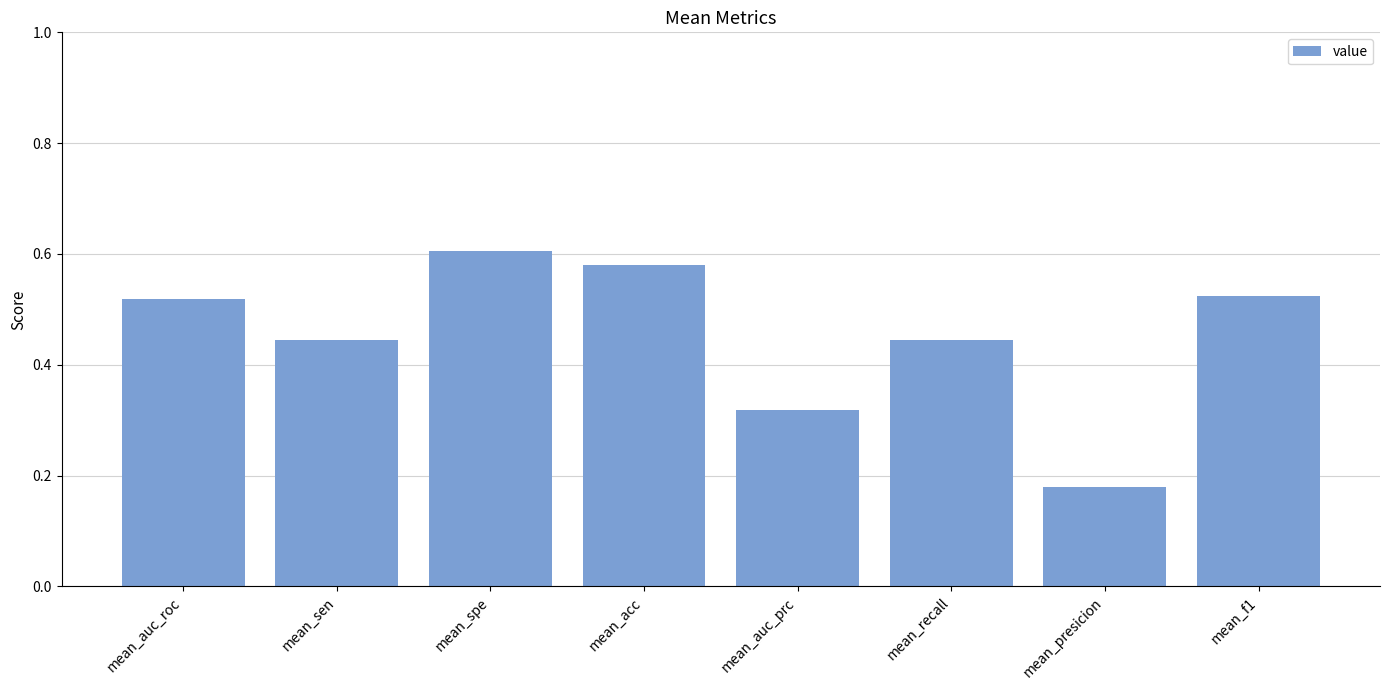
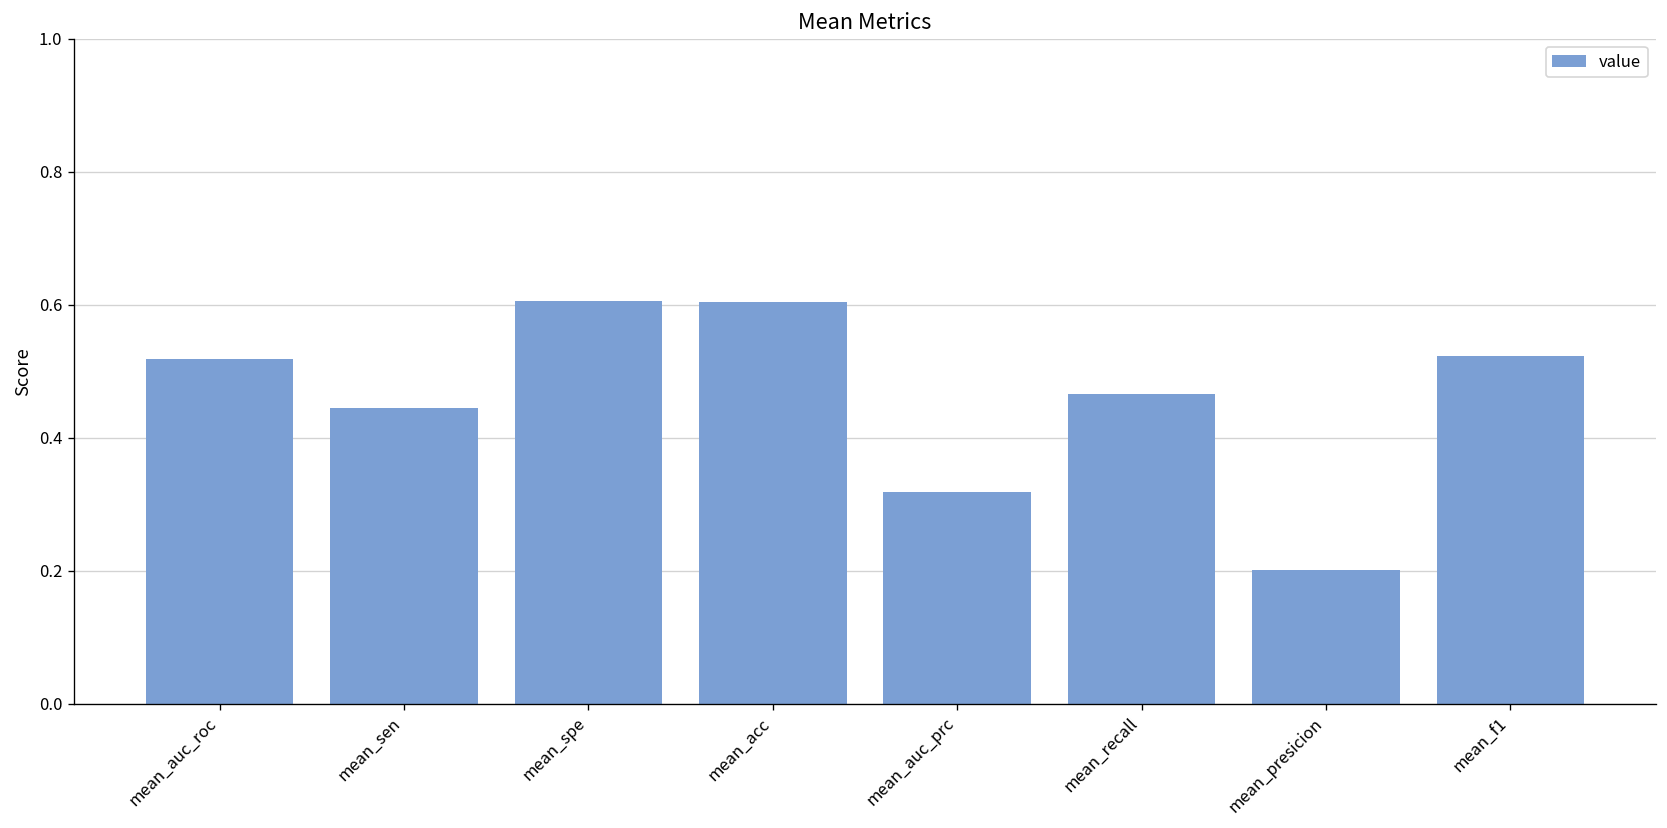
mean_acc: 0.58 -> 0.60
mean_recall: 0.44 -> 0.47
mean_presicion: 0.18 -> 0.20
